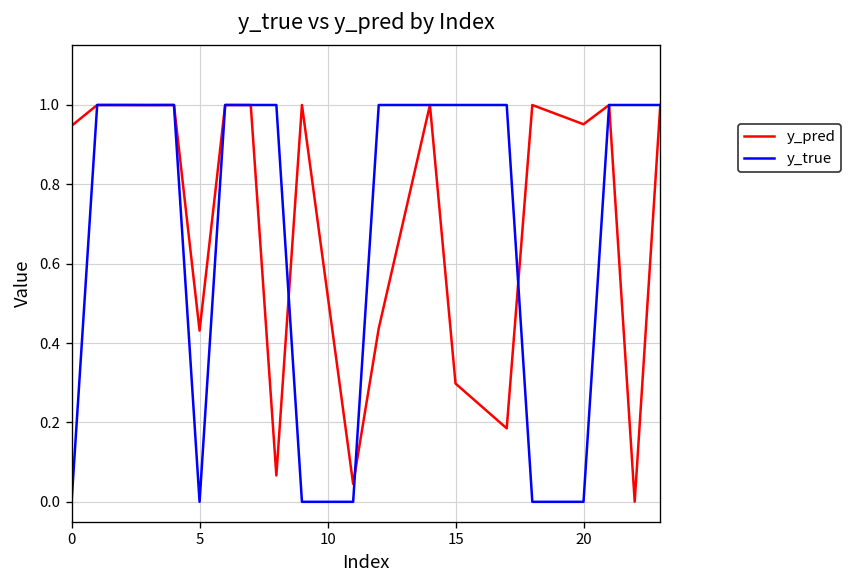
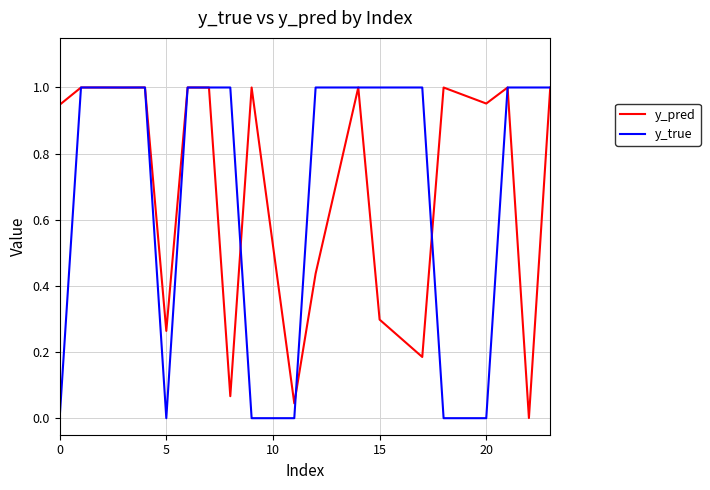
y_pred, 5: 0.43 -> 0.26
